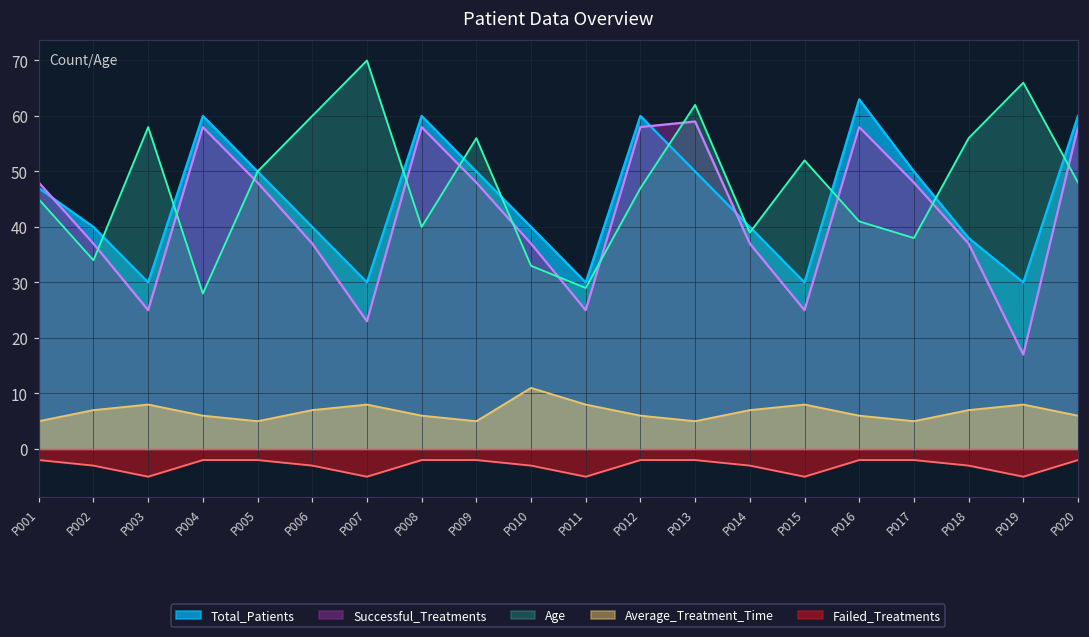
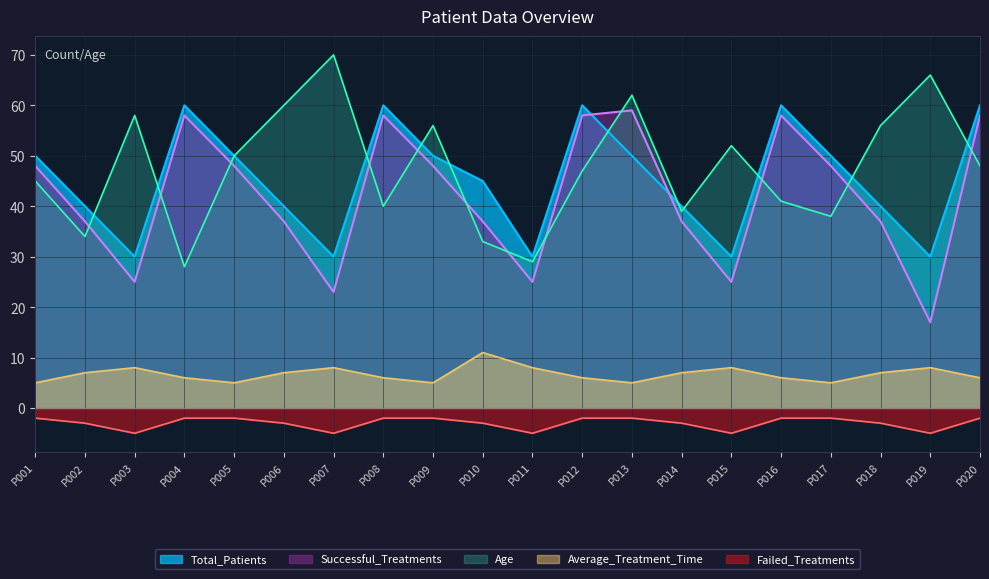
Total_Patients, P001: 47 -> 50
Total_Patients, P010: 40 -> 45
Total_Patients, P016: 63 -> 60
Total_Patients, P018: 38 -> 40
